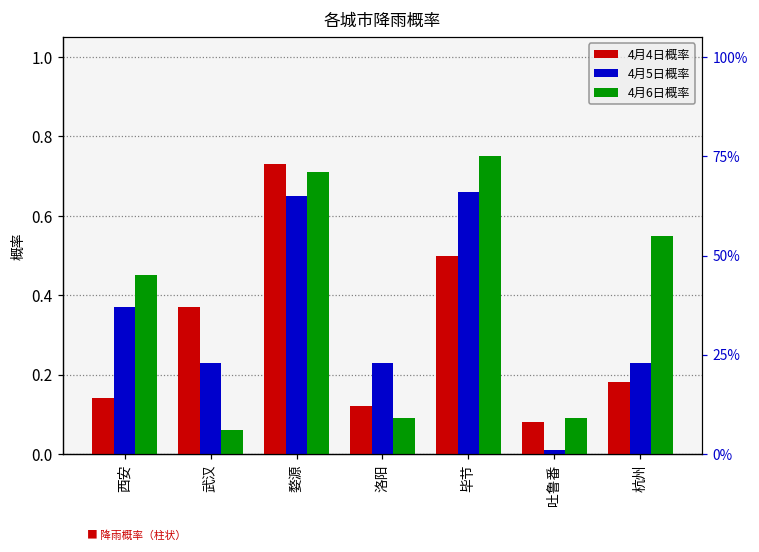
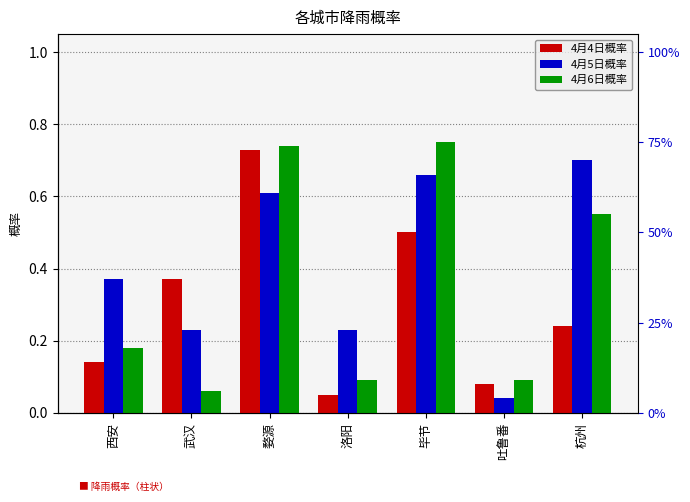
4月6日概率, 西安: 0.45 -> 0.18
4月5日概率, 婺源: 0.65 -> 0.61
4月6日概率, 婺源: 0.71 -> 0.74
4月4日概率, 洛阳: 0.12 -> 0.05
4月5日概率, 吐鲁番: 0.01 -> 0.04
4月4日概率, 杭州: 0.18 -> 0.24
4月5日概率, 杭州: 0.23 -> 0.70
